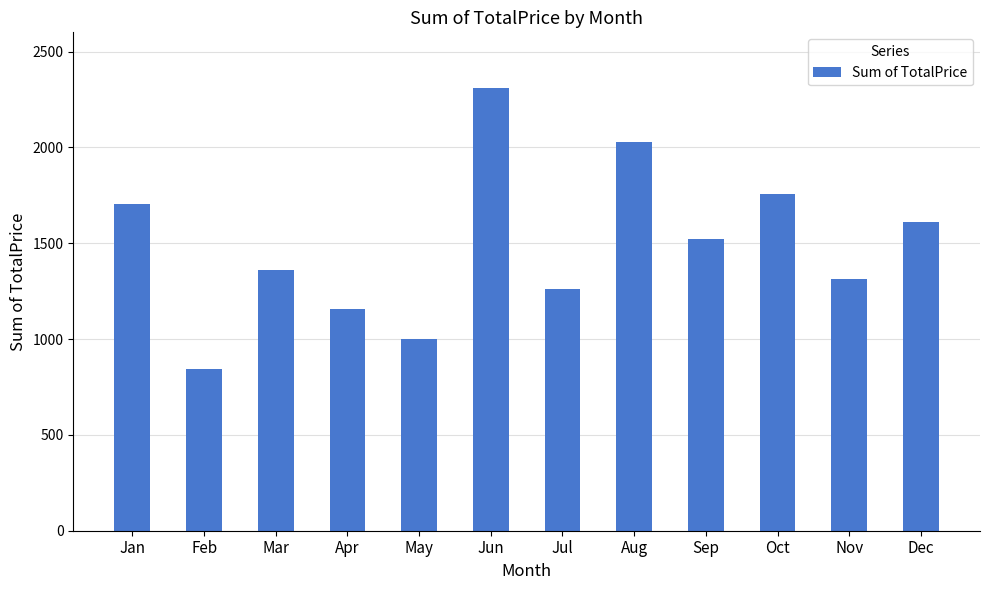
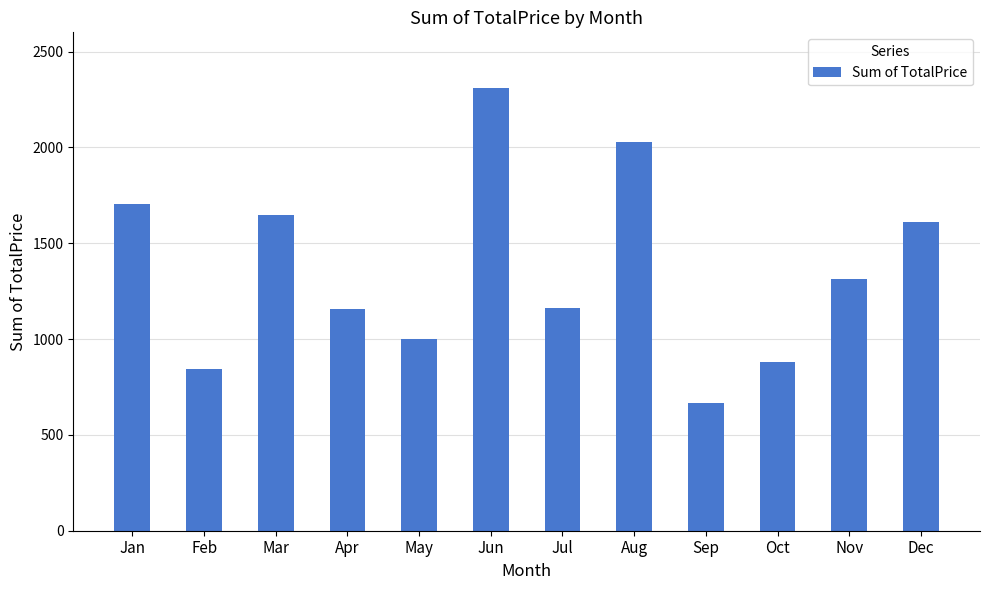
Mar: 1360 -> 1650
Jul: 1260 -> 1160
Sep: 1520 -> 670
Oct: 1760 -> 880
